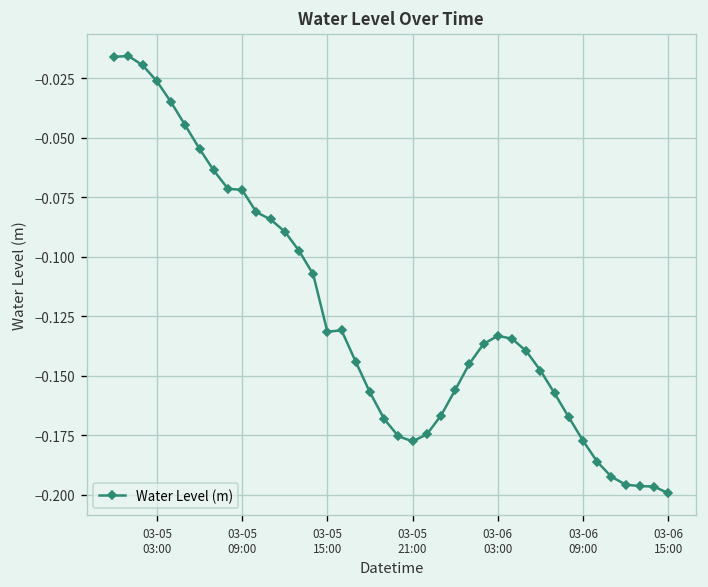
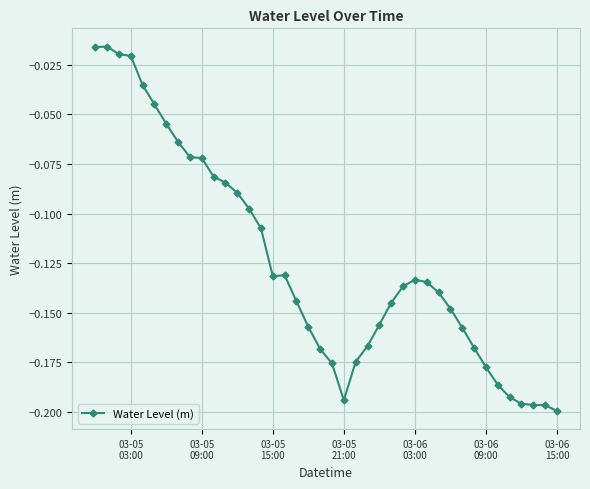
03-05 03:00: -0.026 -> -0.020
03-05 21:00: -0.178 -> -0.194
